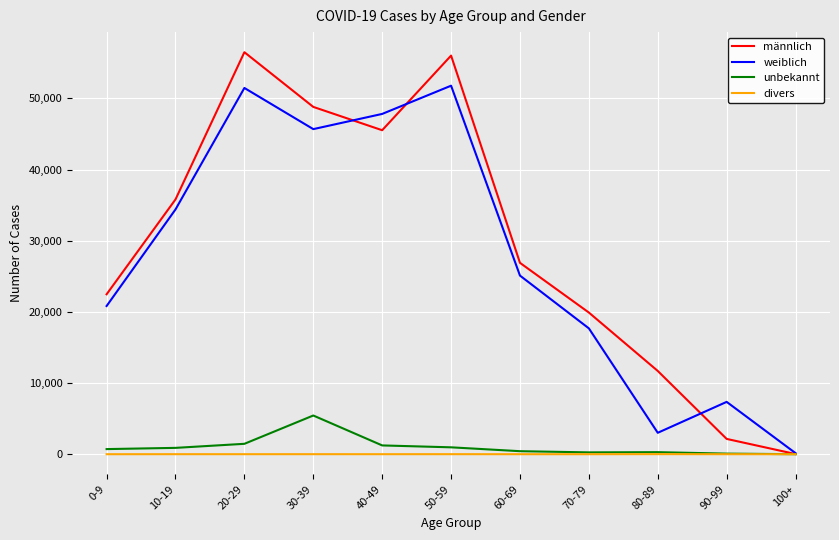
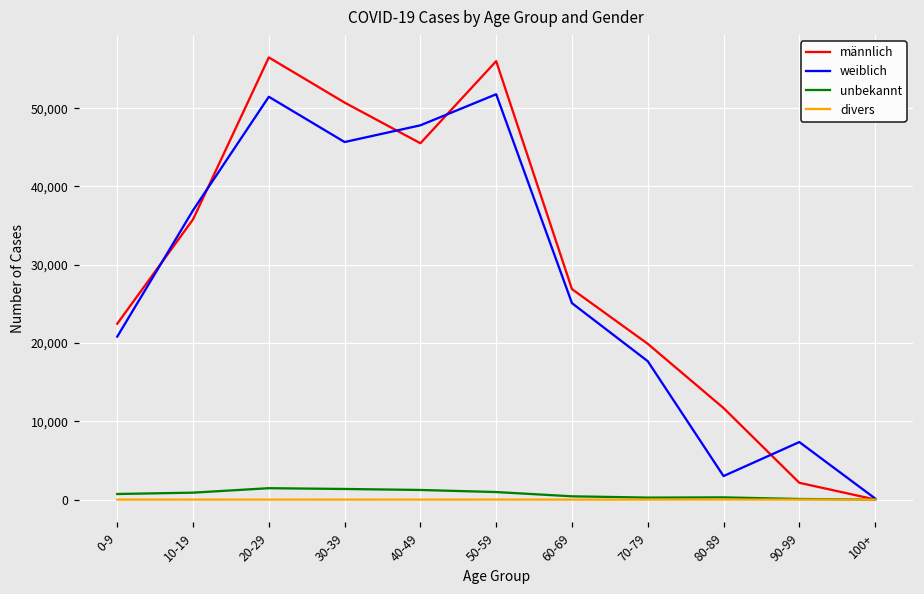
weiblich, 10-19: 34,000 -> 37,000
männlich, 30-39: 49,000 -> 51,000
unbekannt, 30-39: 5,000 -> 1,000
